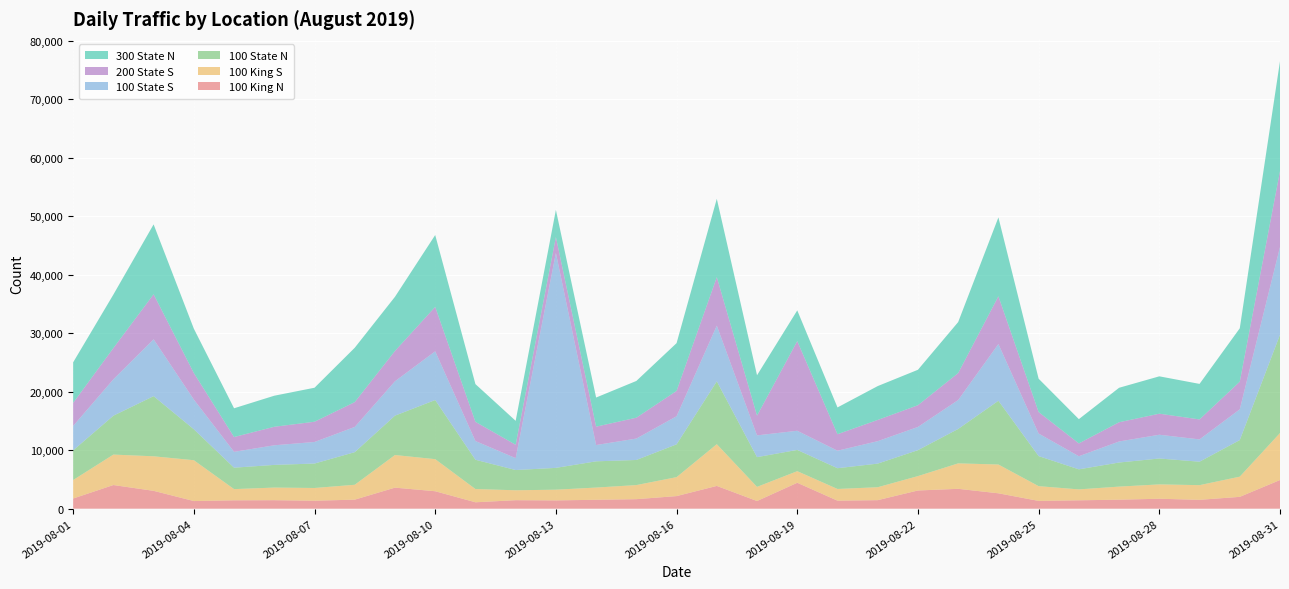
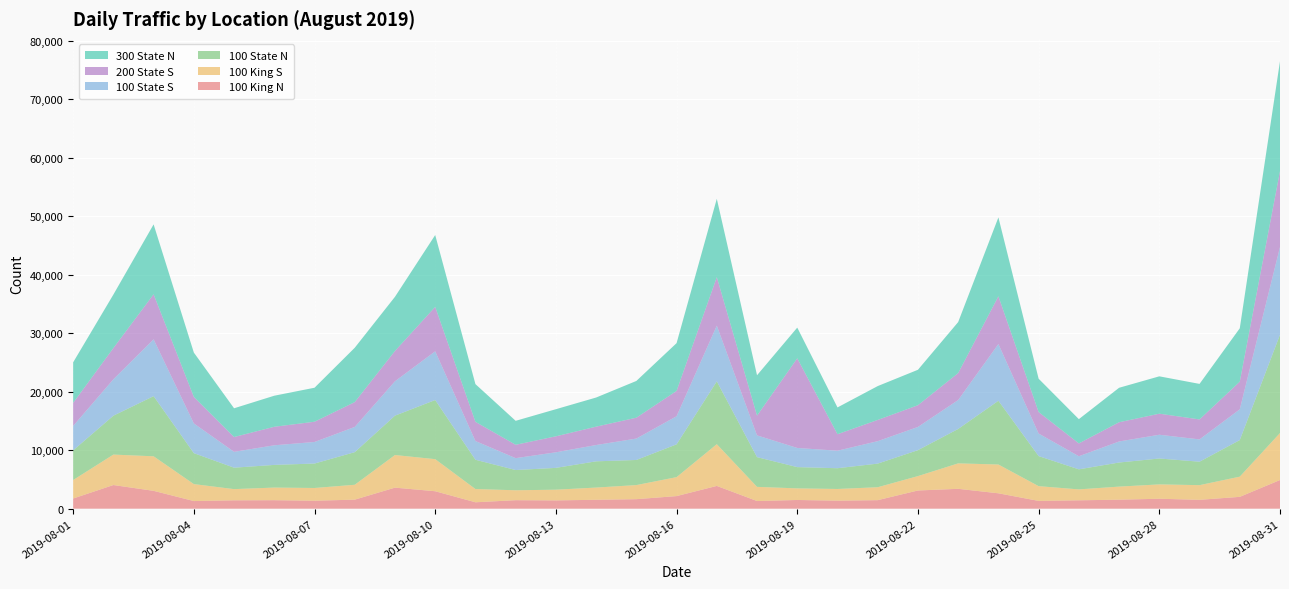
100 King S, 2019-08-04: 7,000 -> 3,000
100 State S, 2019-08-13: 37,000 -> 3,000
100 King N, 2019-08-19: 4,000 -> 1,000
